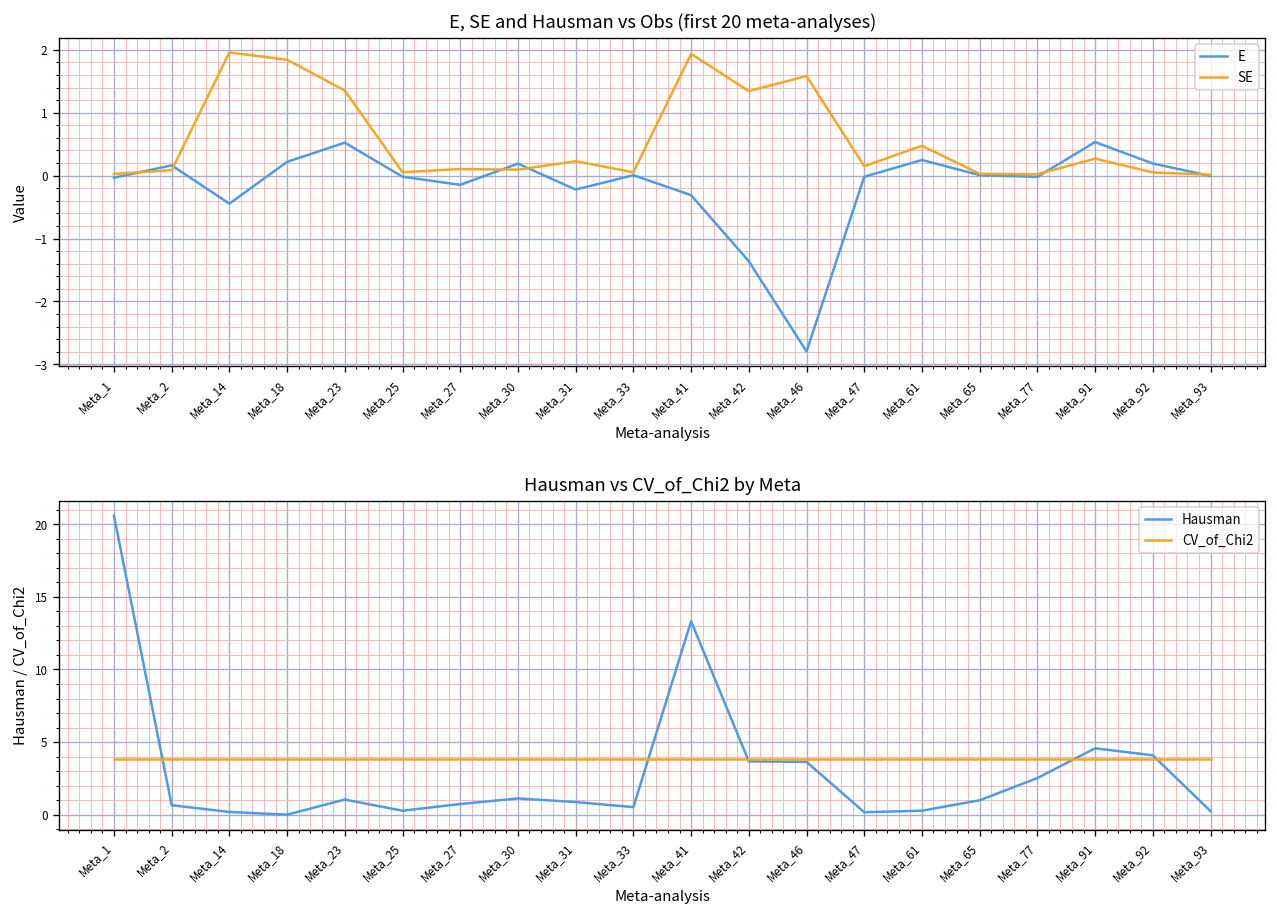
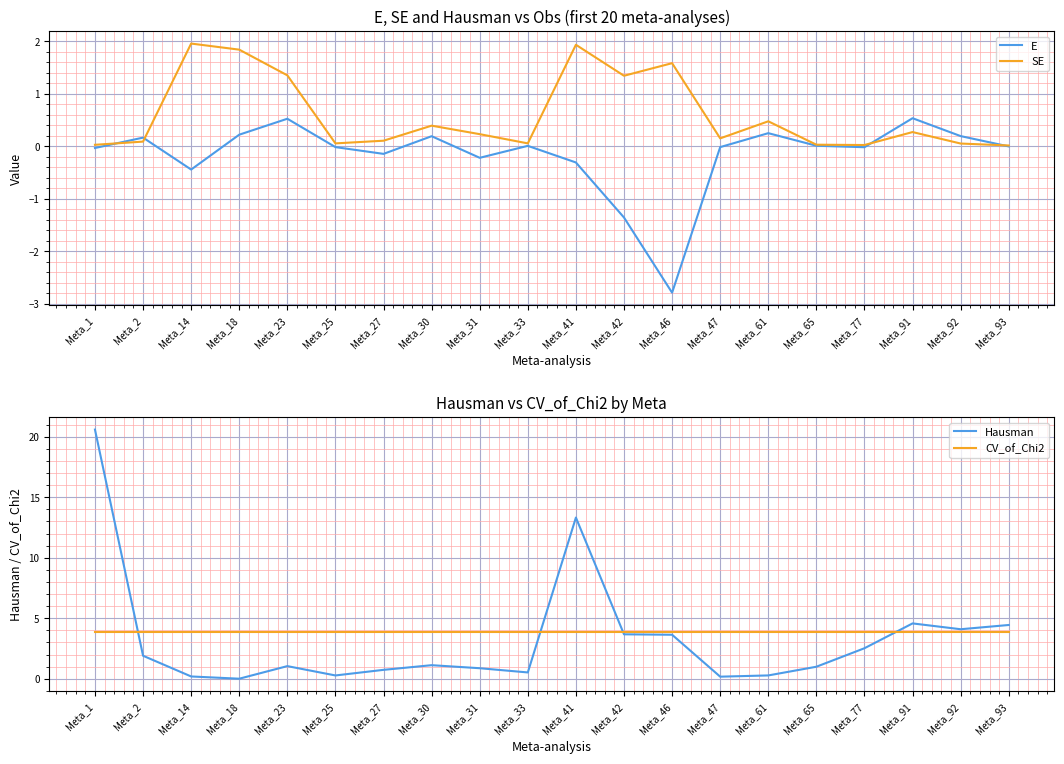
E, SE and Hausman vs Obs (first 20 meta-analyses), SE, Meta_30: 0.1 -> 0.4
Hausman vs CV_of_Chi2 by Meta, Hausman, Meta_2: 0.6 -> 1.9
Hausman vs CV_of_Chi2 by Meta, Hausman, Meta_93: 0.2 -> 4.4
